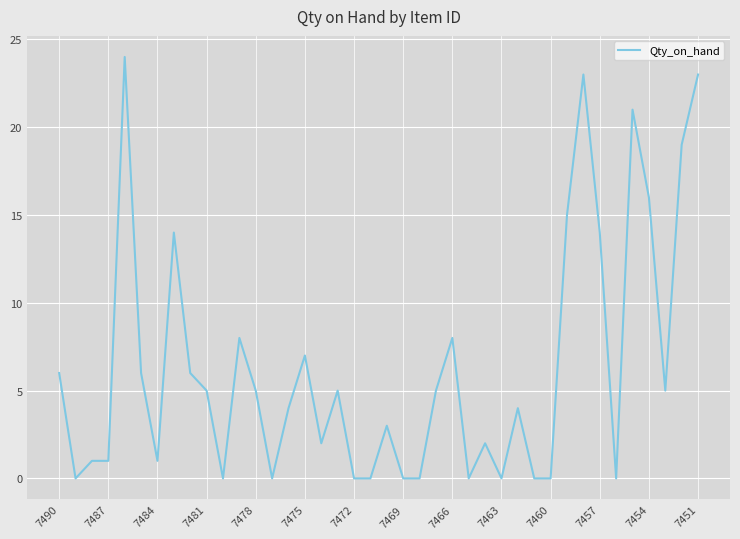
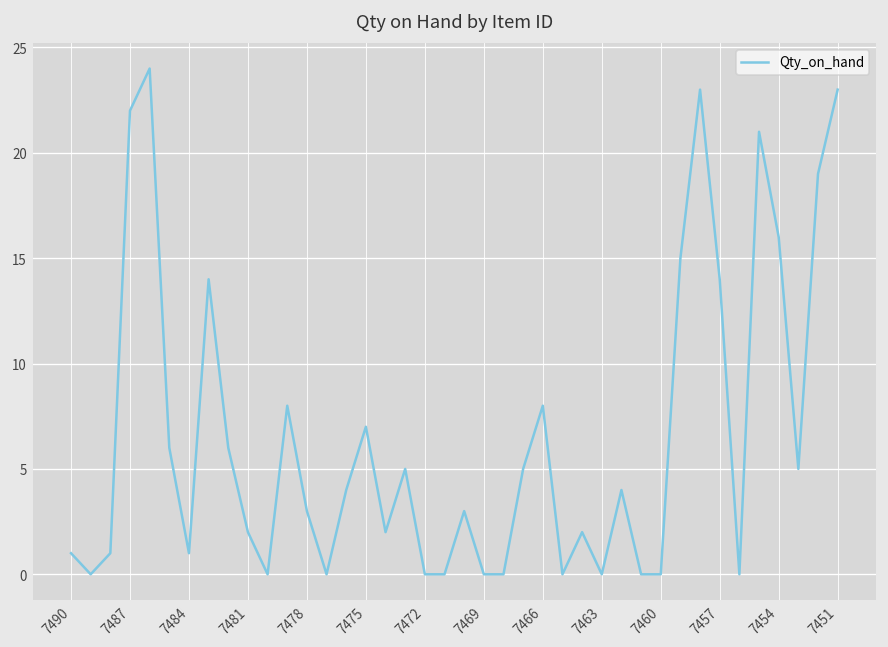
7490: 6 -> 1
7487: 1 -> 22
7481: 5 -> 2
7478: 5 -> 3
